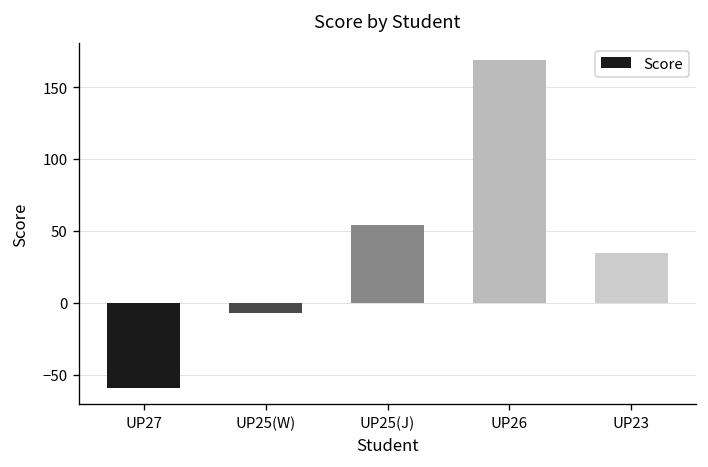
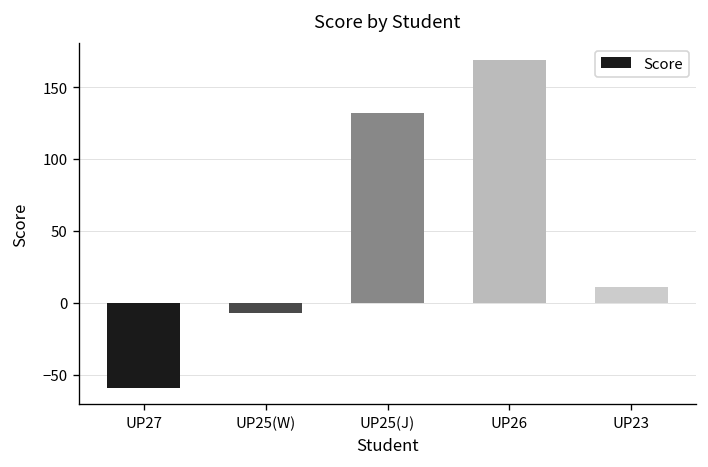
UP25(J): 54 -> 132
UP23: 35 -> 11
